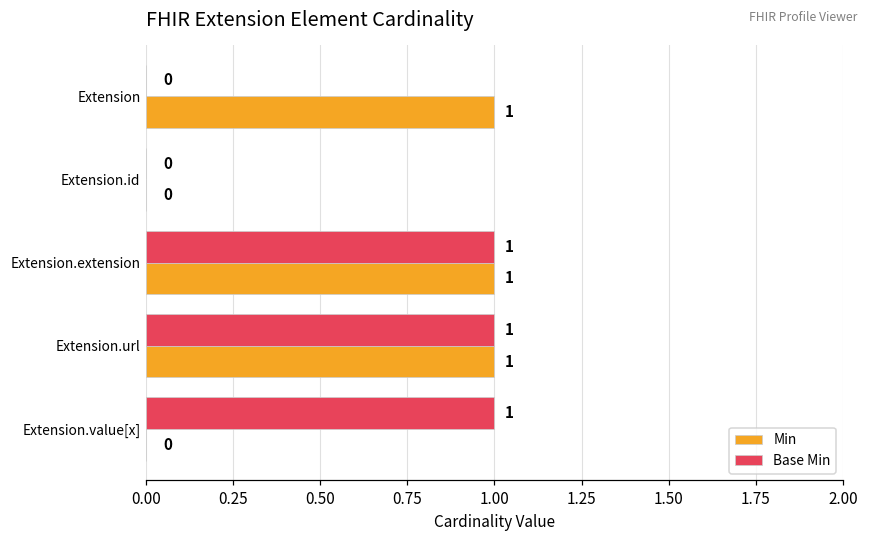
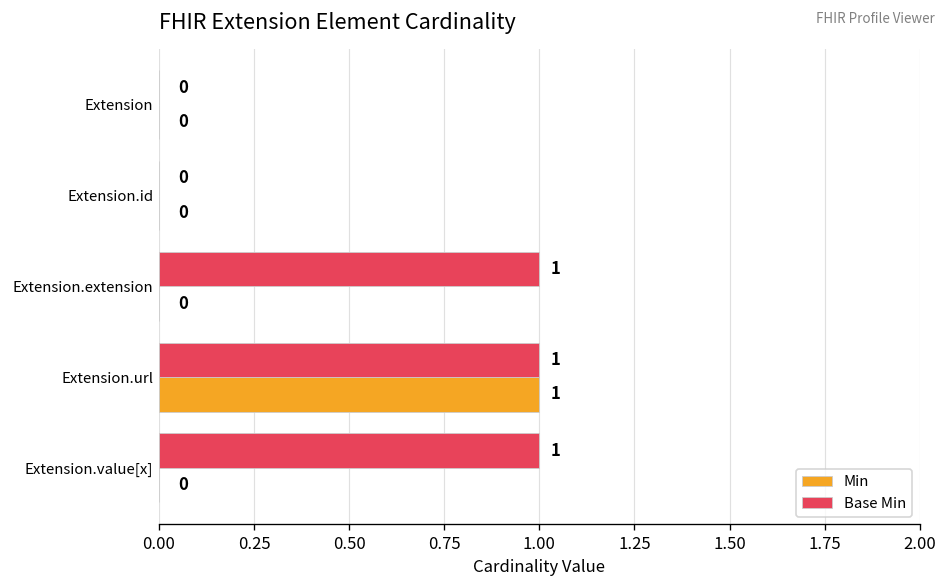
Min, Extension: 1 -> 0
Min, Extension.extension: 1 -> 0
